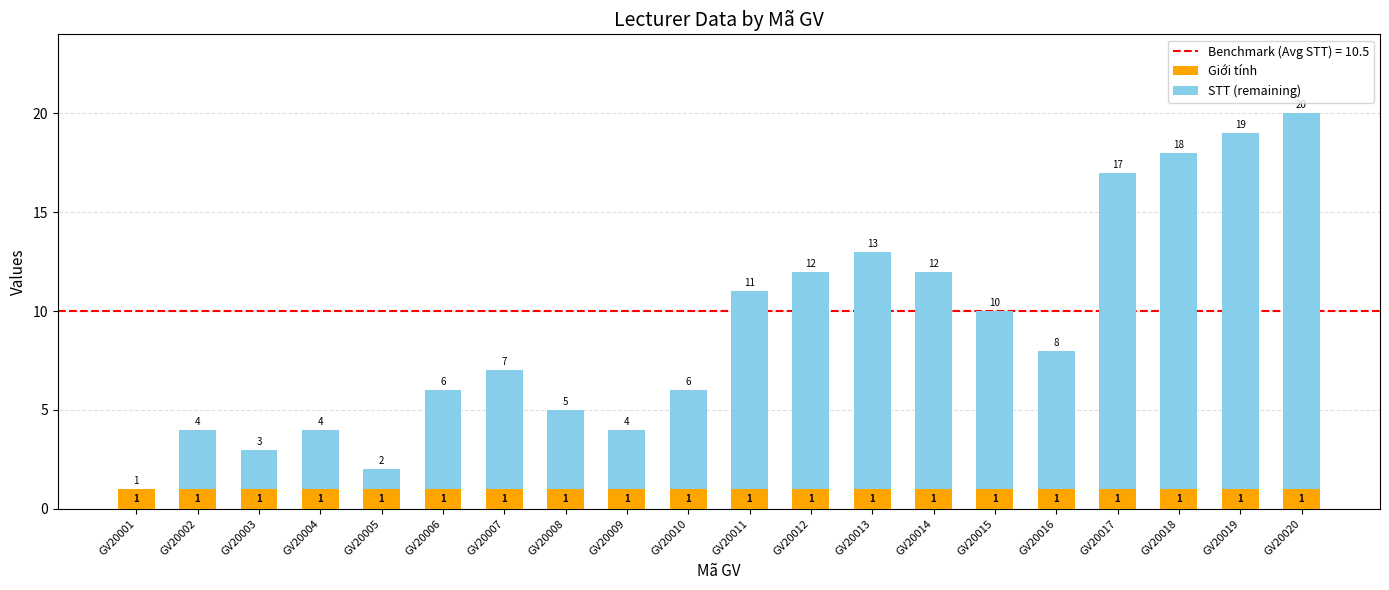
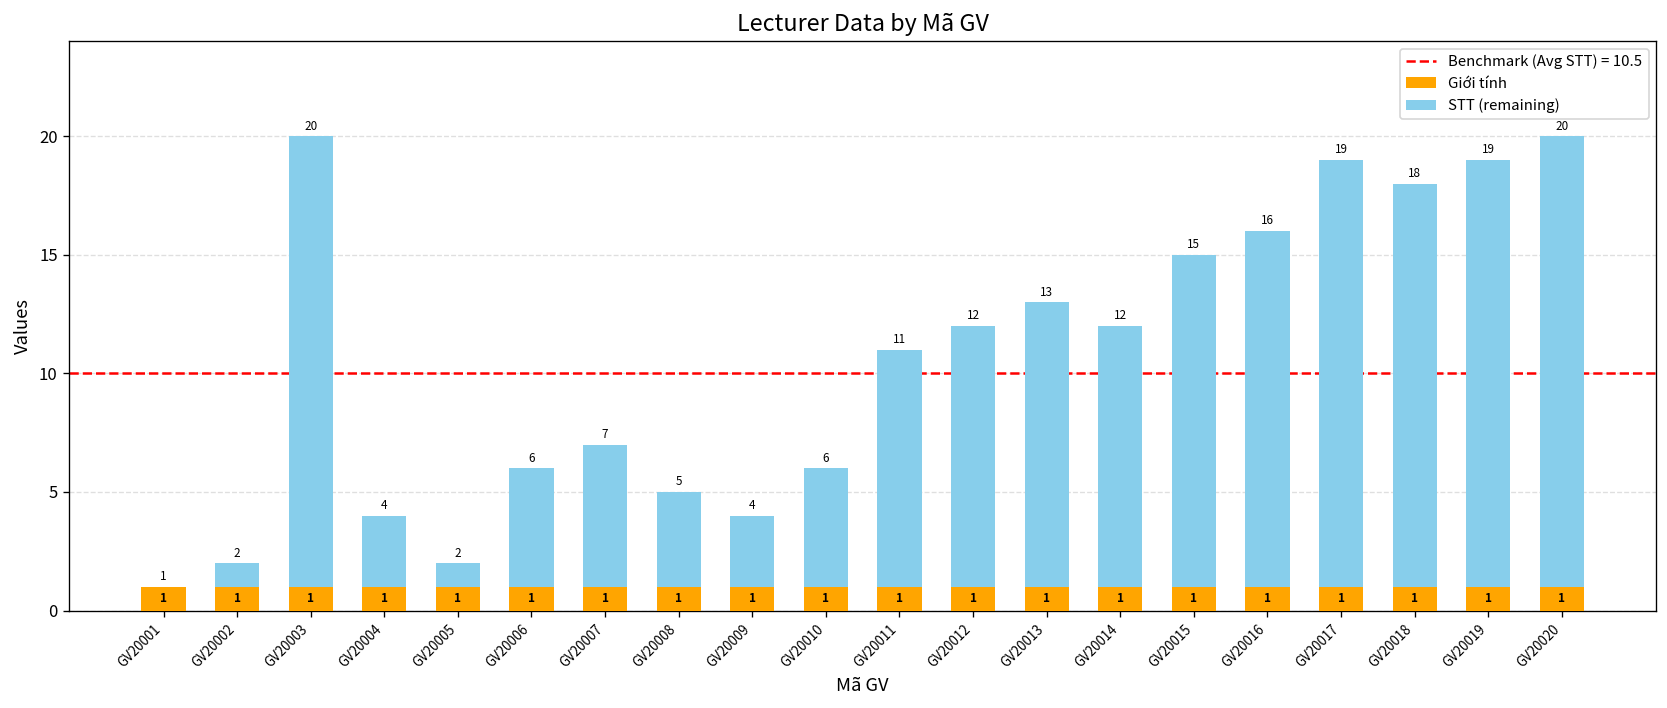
STT (remaining), GV20002: 4 -> 2
STT (remaining), GV20003: 3 -> 20
STT (remaining), GV20015: 10 -> 15
STT (remaining), GV20016: 8 -> 16
STT (remaining), GV20017: 17 -> 19
